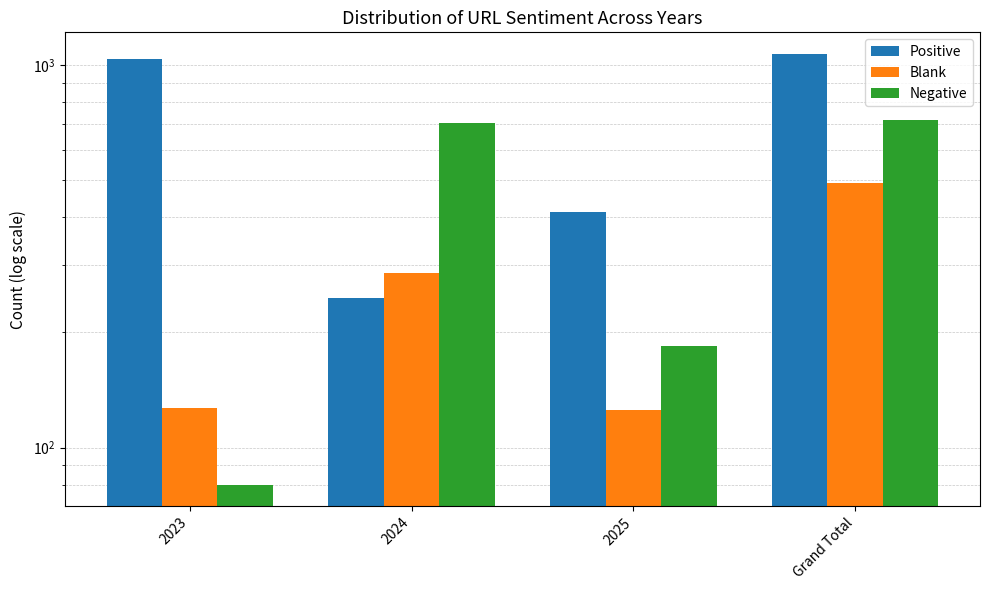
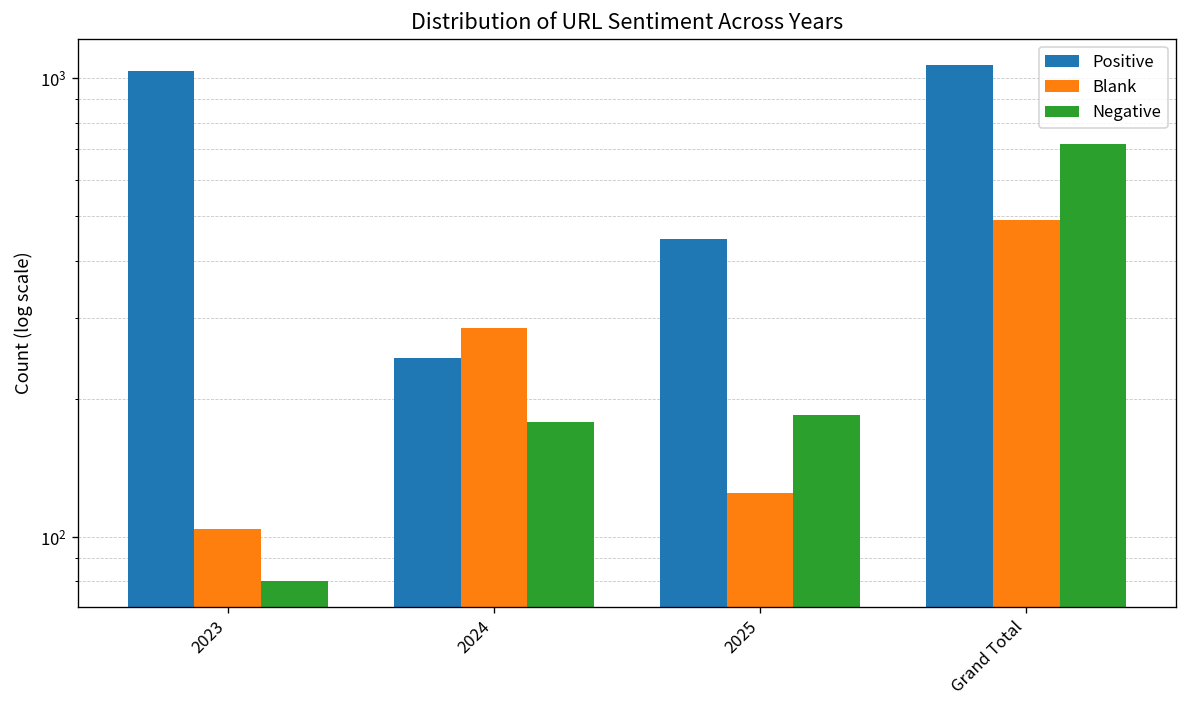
Blank, 2023: 127 -> 104
Negative, 2024: 710 -> 180
Positive, 2025: 410 -> 450
